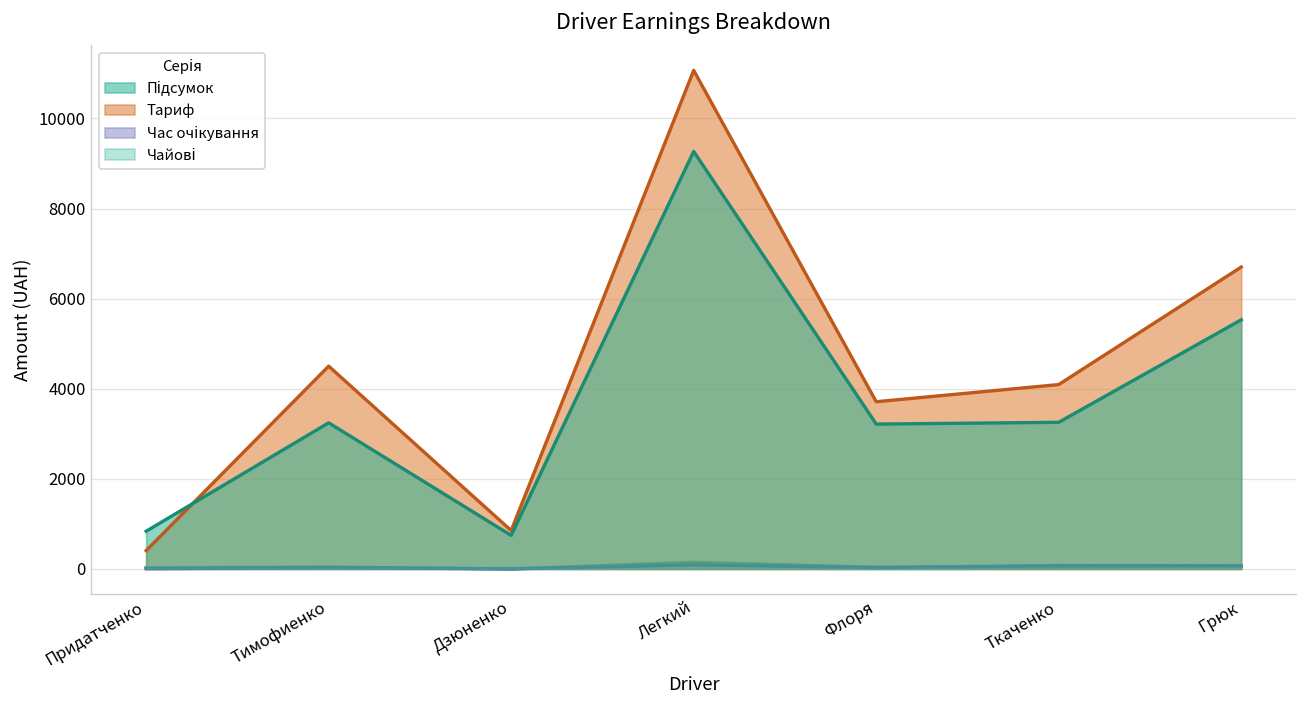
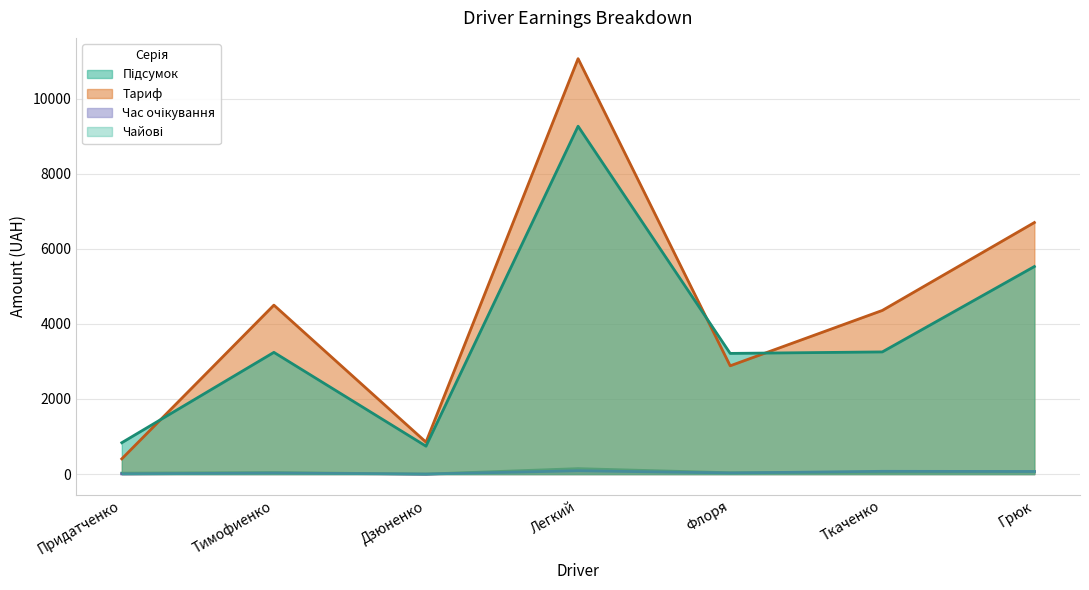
Тариф, Флоря: 3700 -> 2900
Тариф, Ткаченко: 4100 -> 4400
